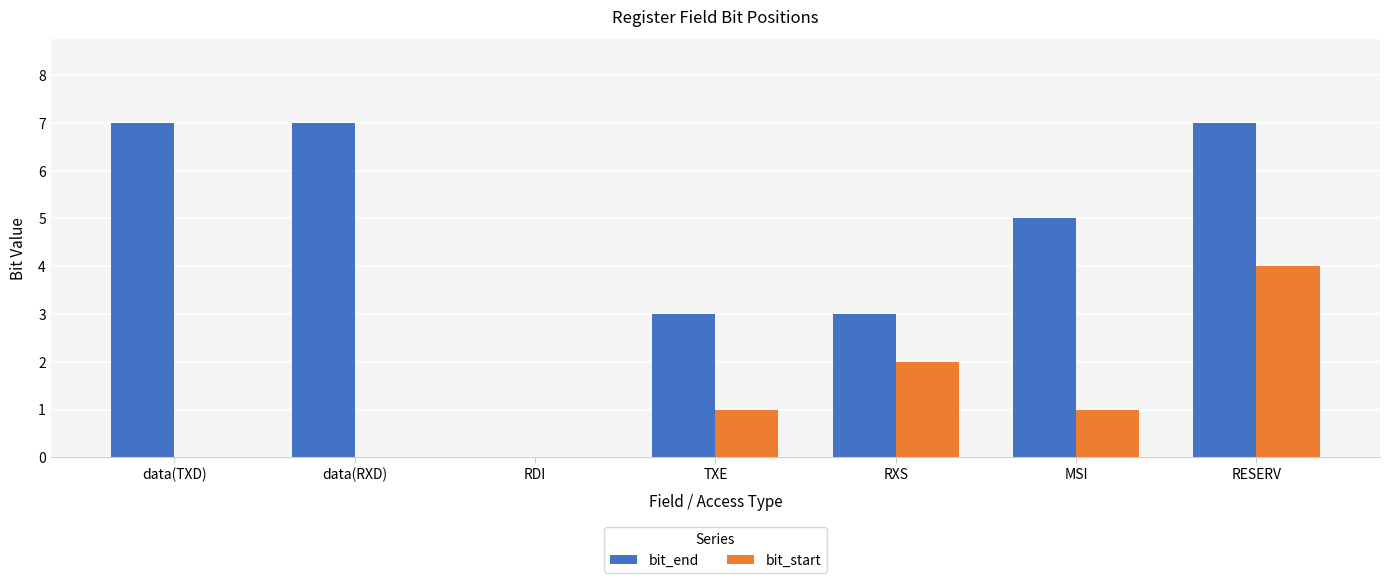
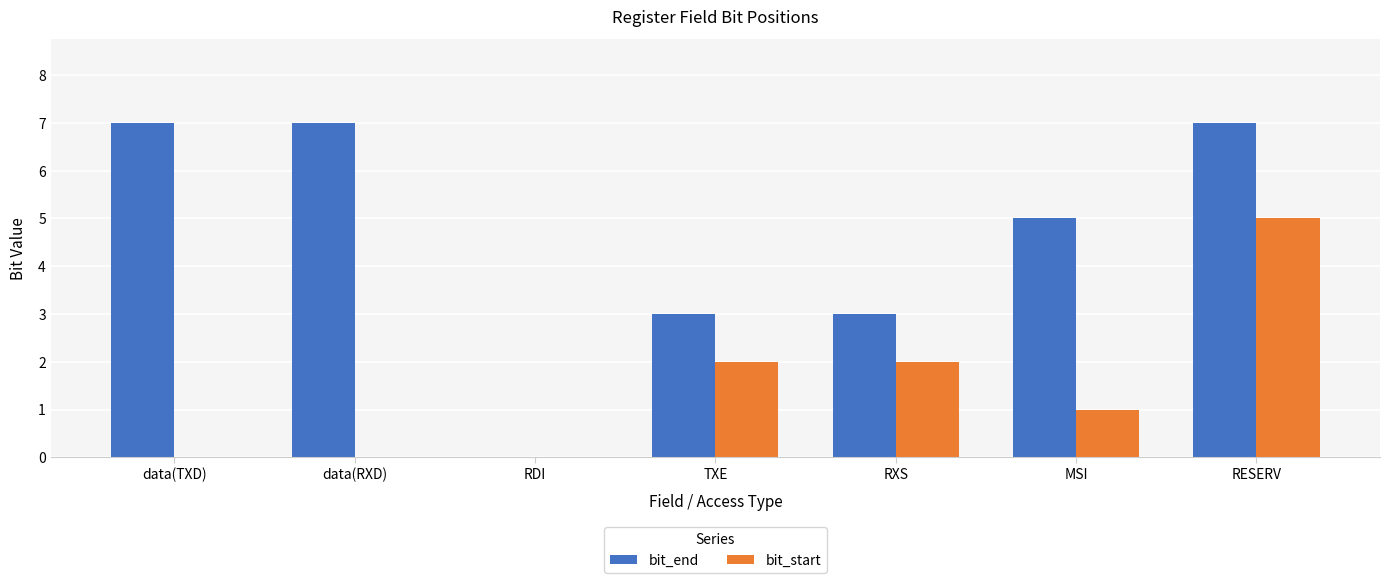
bit_start, TXE: 1 -> 2
bit_start, RESERV: 4 -> 5
